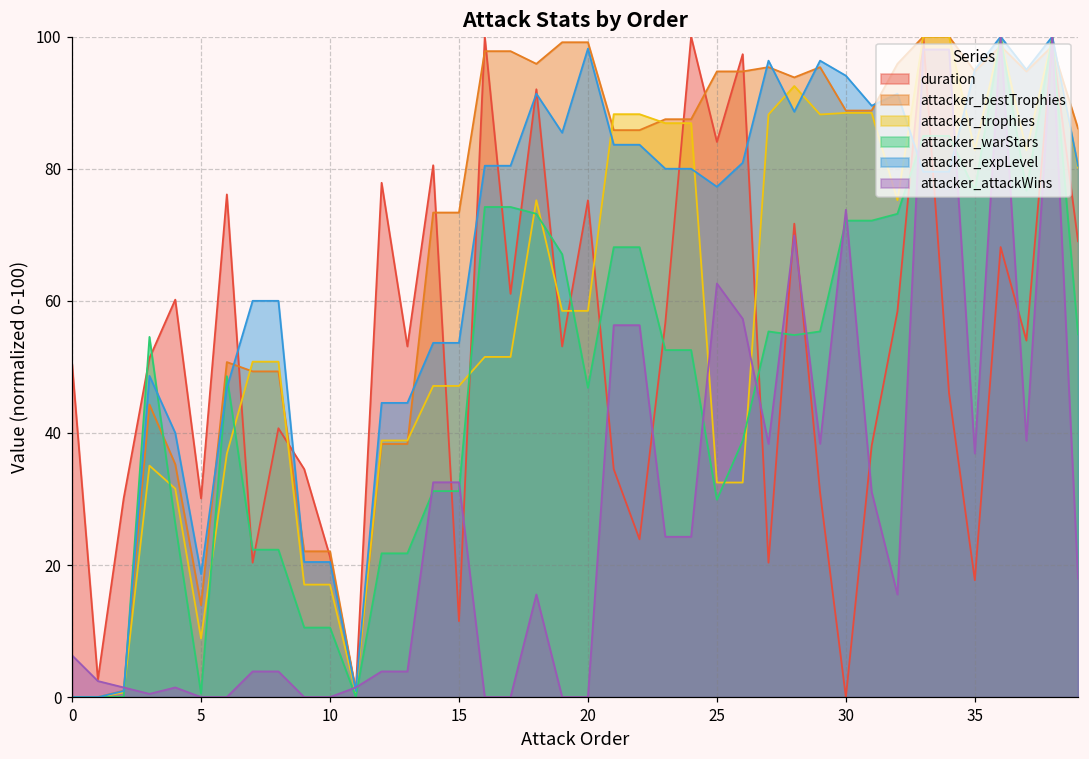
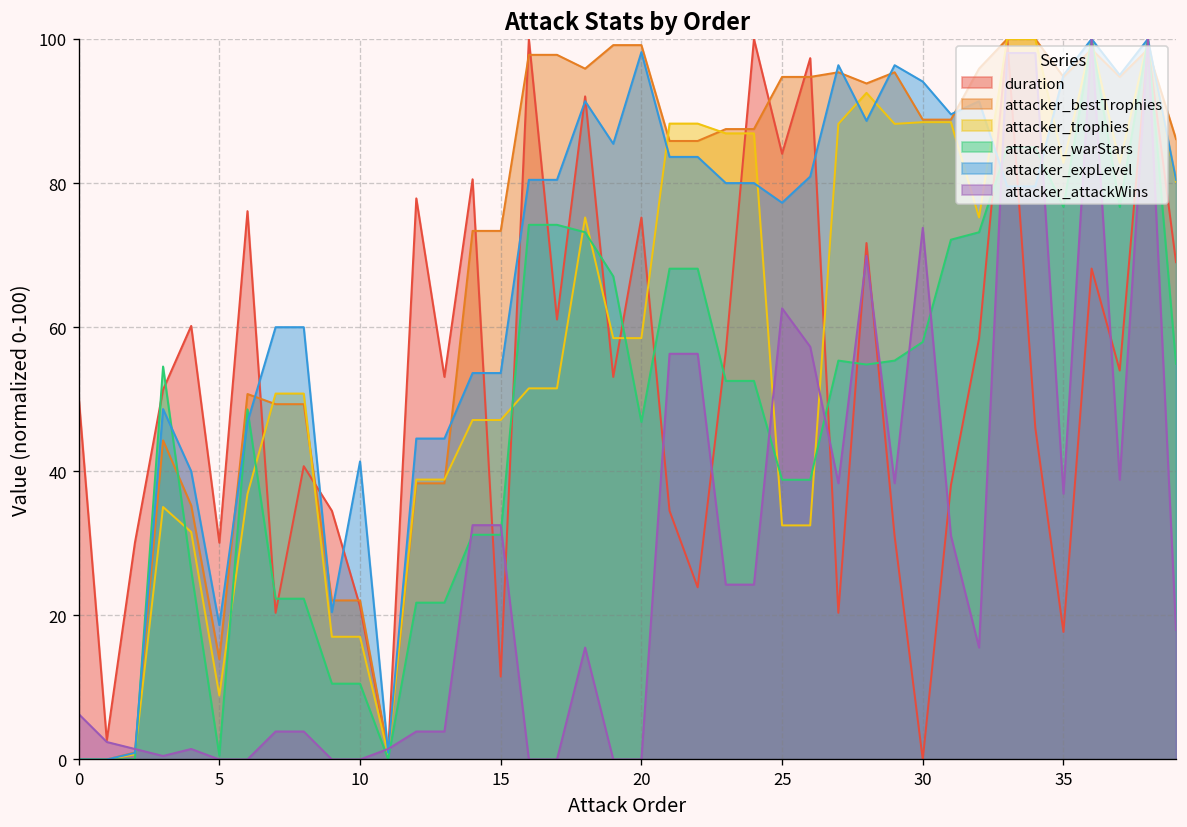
attacker_expLevel, 10: 20 -> 41
attacker_warStars, 25: 30 -> 39
attacker_warStars, 30: 72 -> 58
